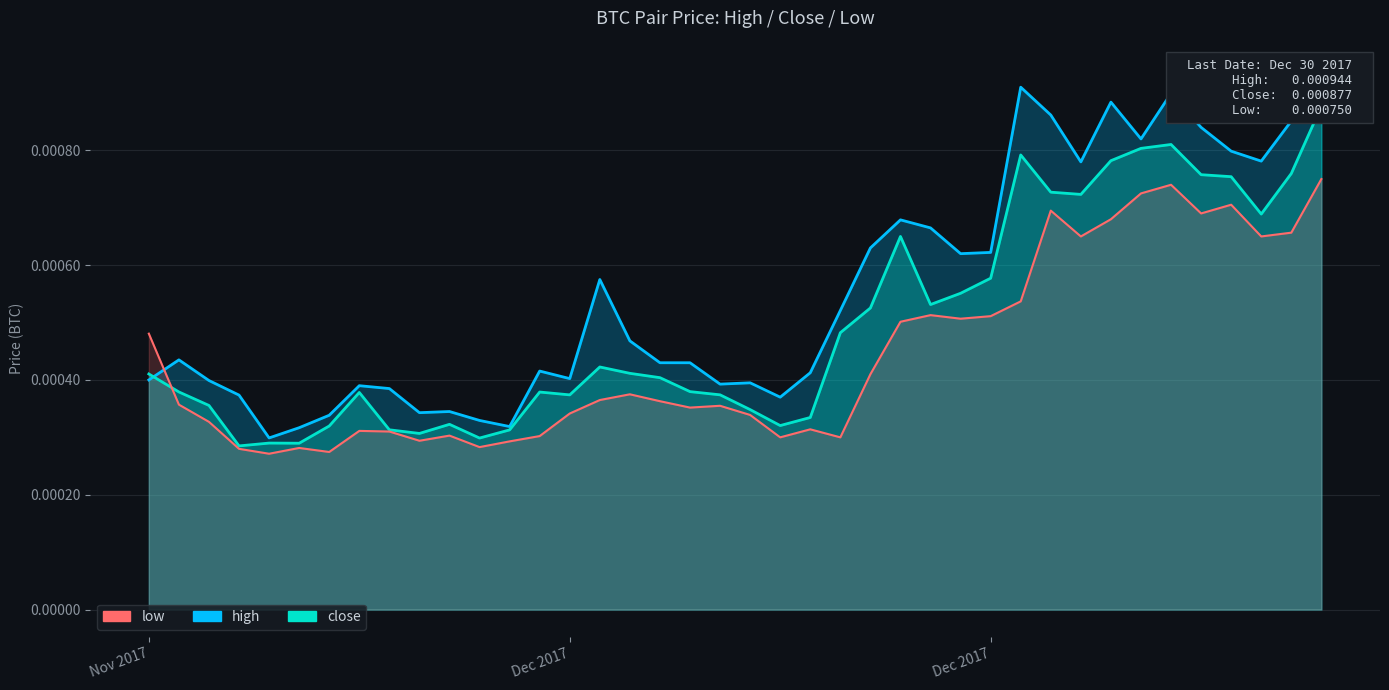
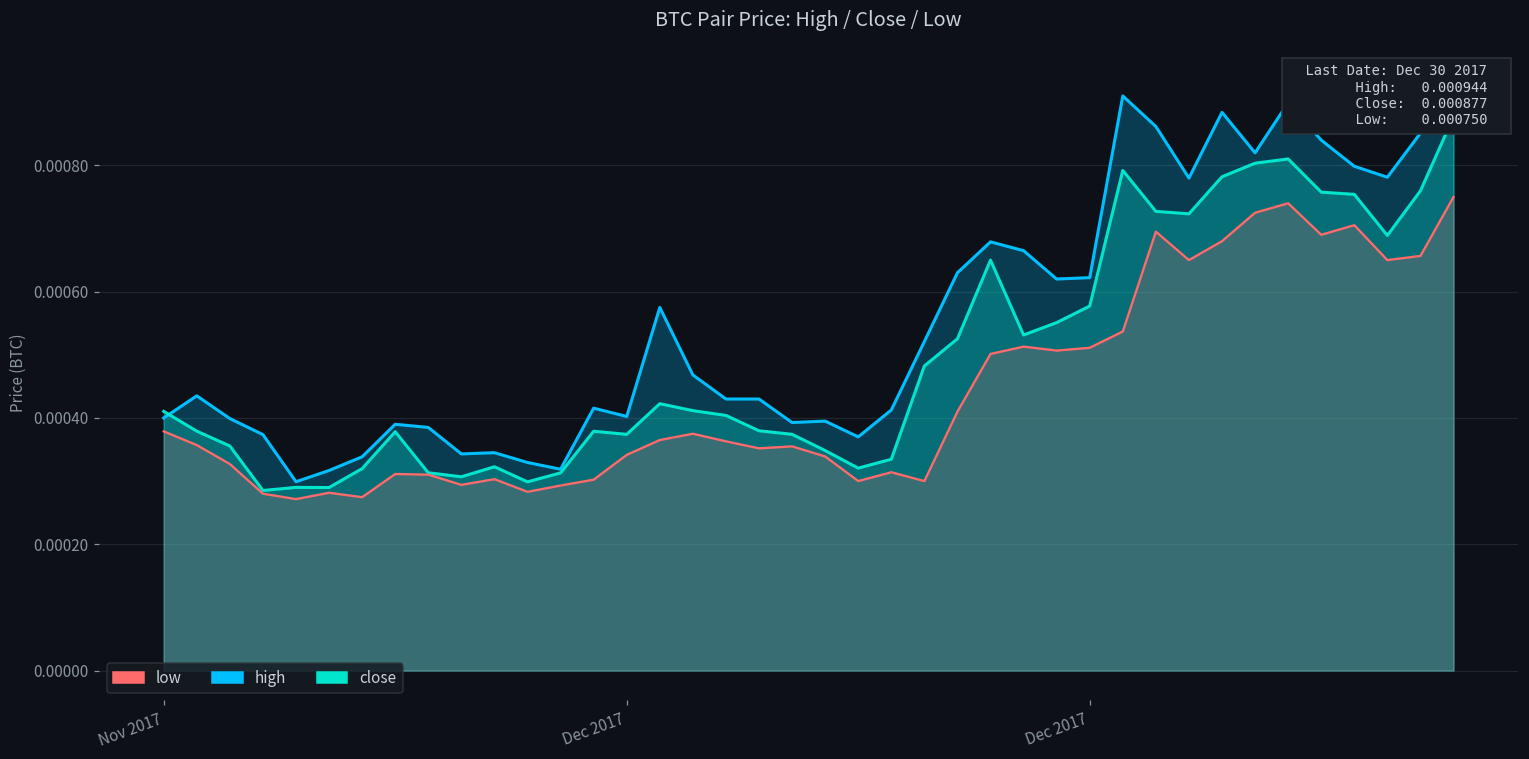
low, Nov 2017: 0.00048 -> 0.00038
